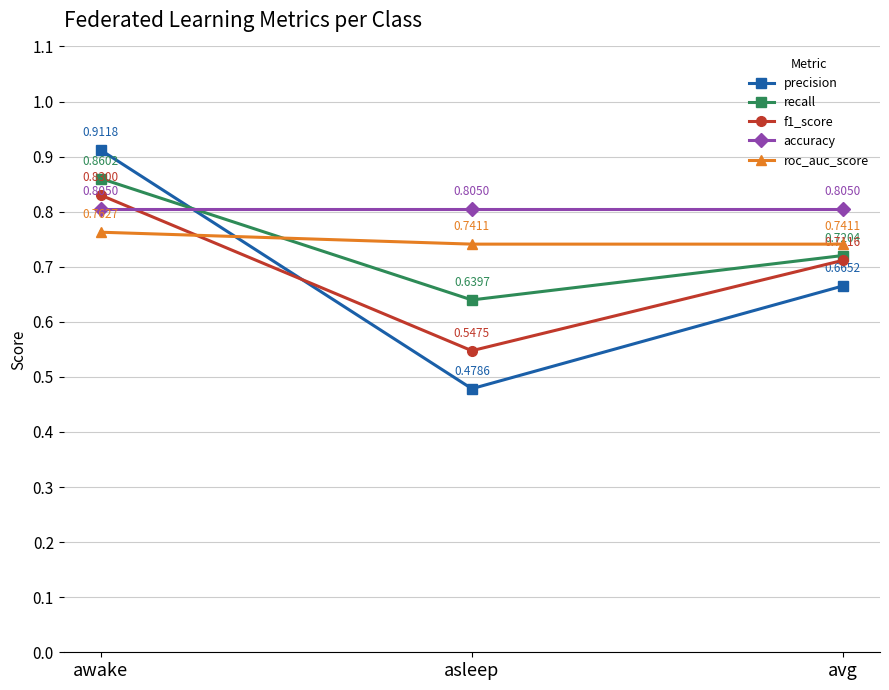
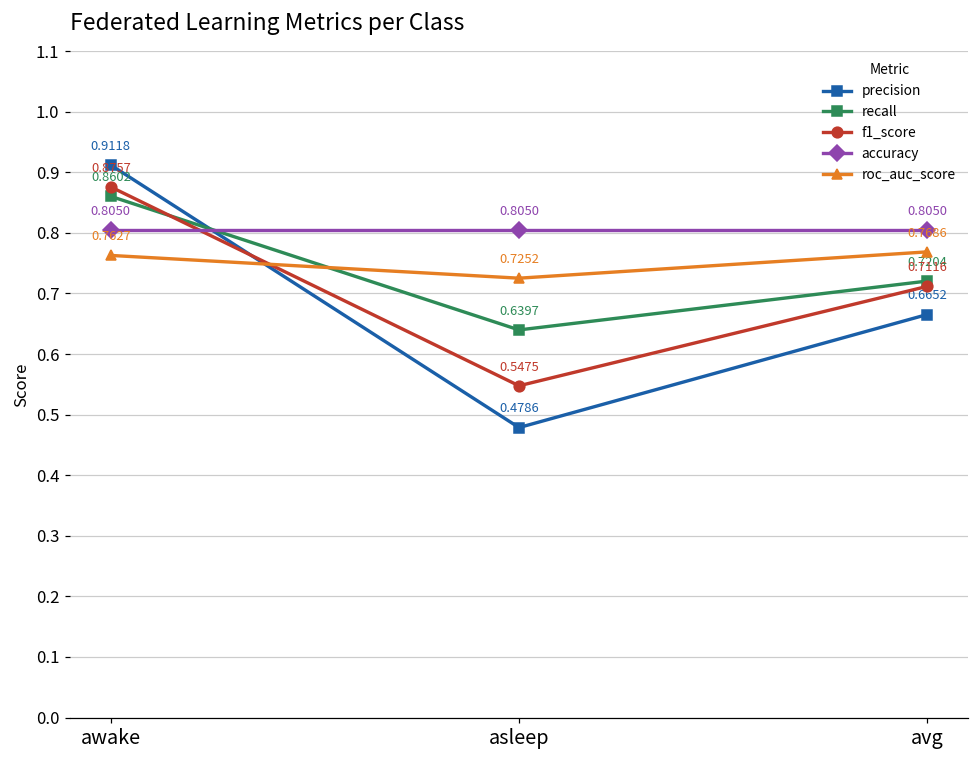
f1_score, awake: 0.8300 -> 0.8757
roc_auc_score, asleep: 0.7411 -> 0.7252
roc_auc_score, avg: 0.7411 -> 0.7686
